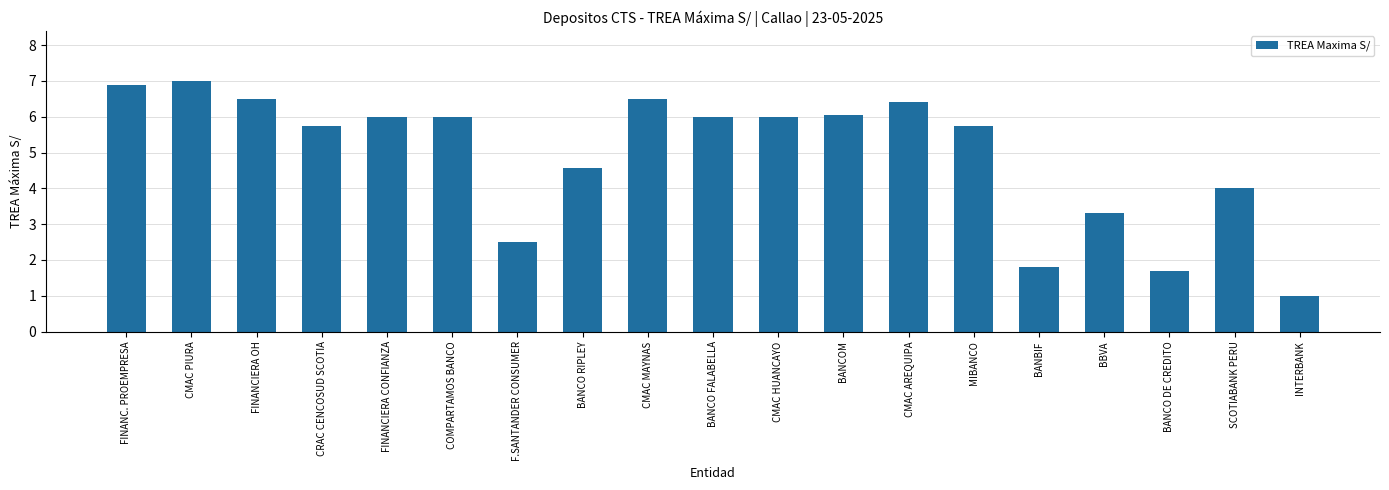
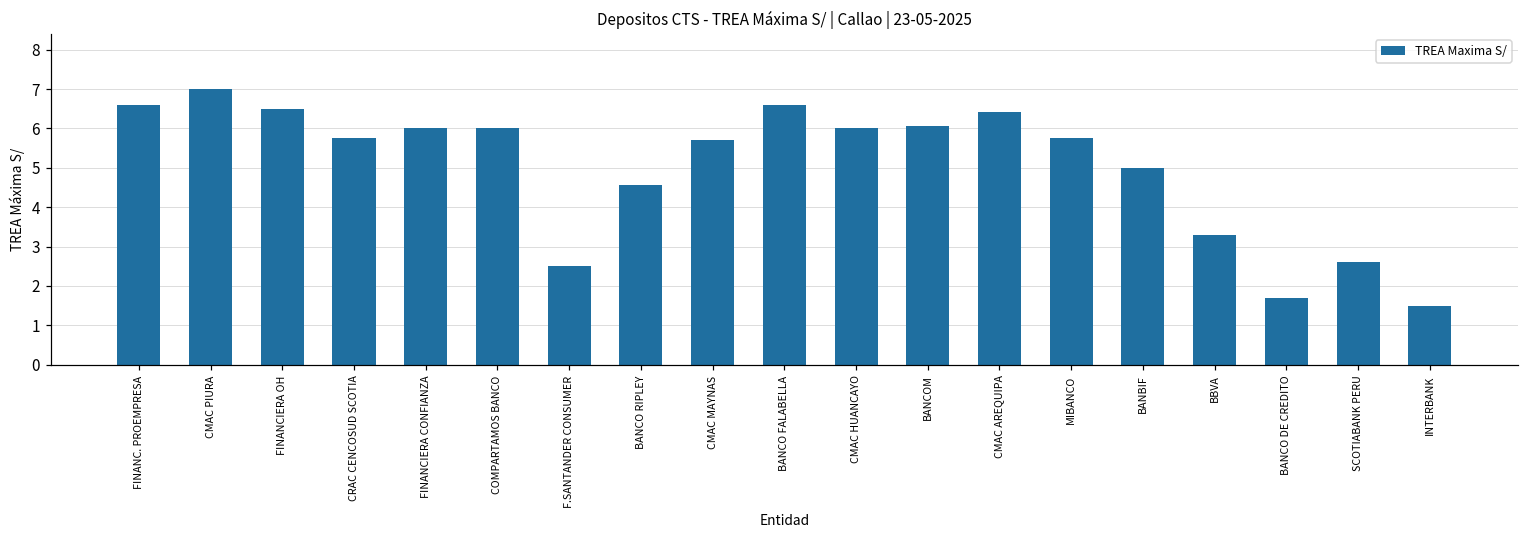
FINANC. PROEMPRESA: 6.9 -> 6.6
CMAC MAYNAS: 6.5 -> 5.7
BANCO FALABELLA: 6.0 -> 6.6
BANBIF: 1.8 -> 5.0
SCOTIABANK PERU: 4.0 -> 2.6
INTERBANK: 1.0 -> 1.5
